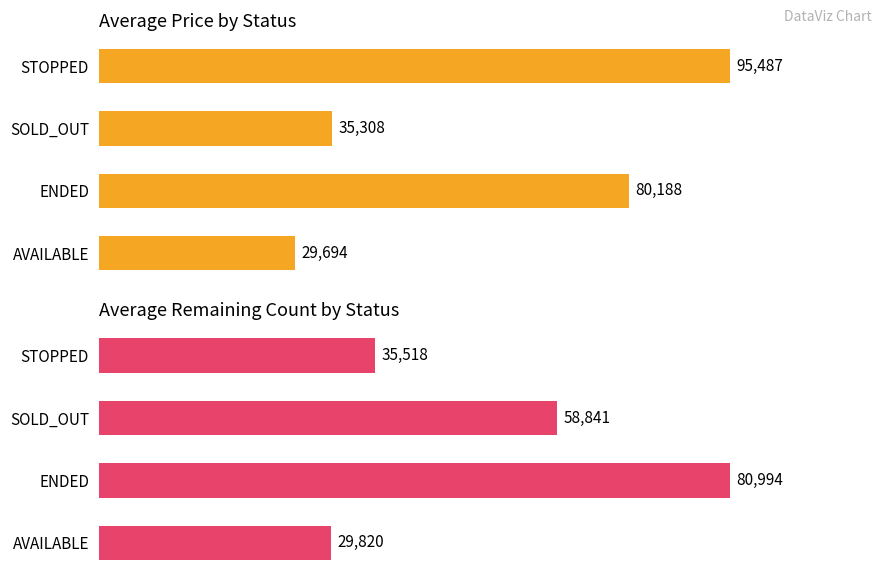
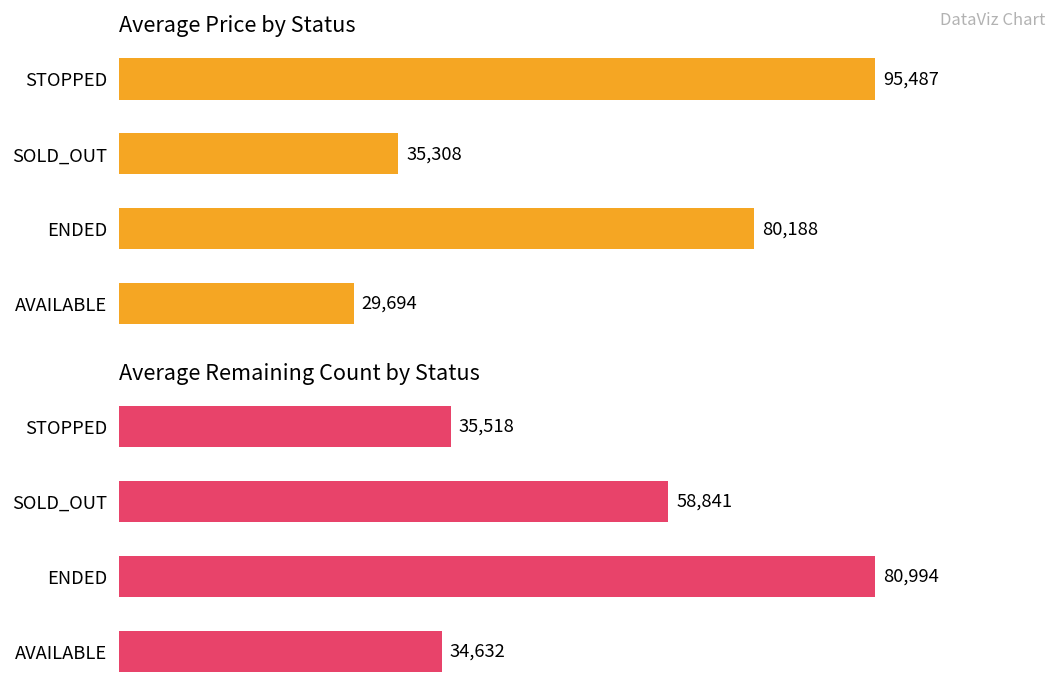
Average Remaining Count by Status, AVAILABLE: 29,820 -> 34,632
